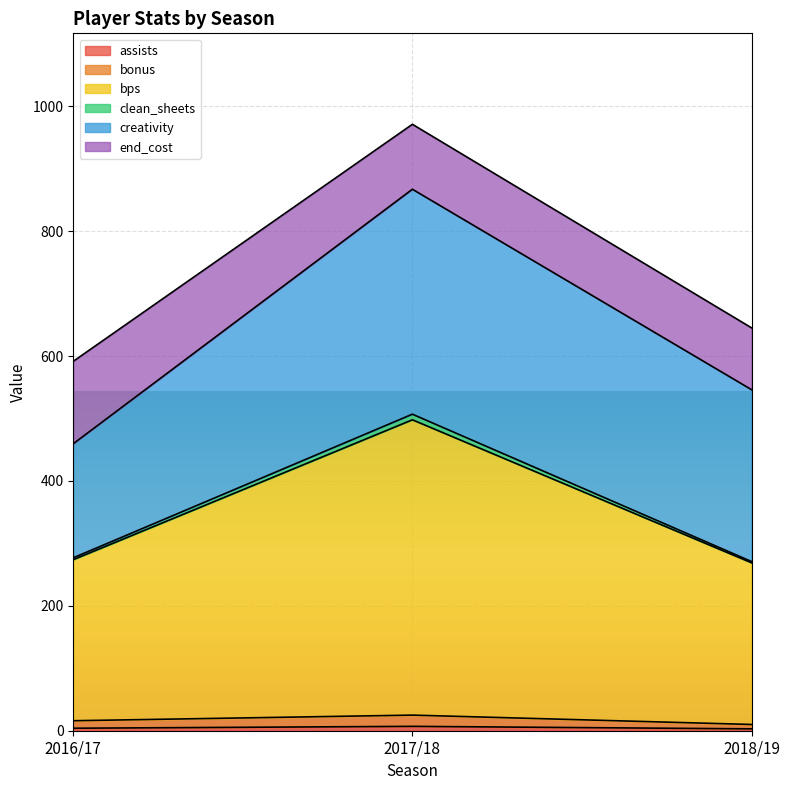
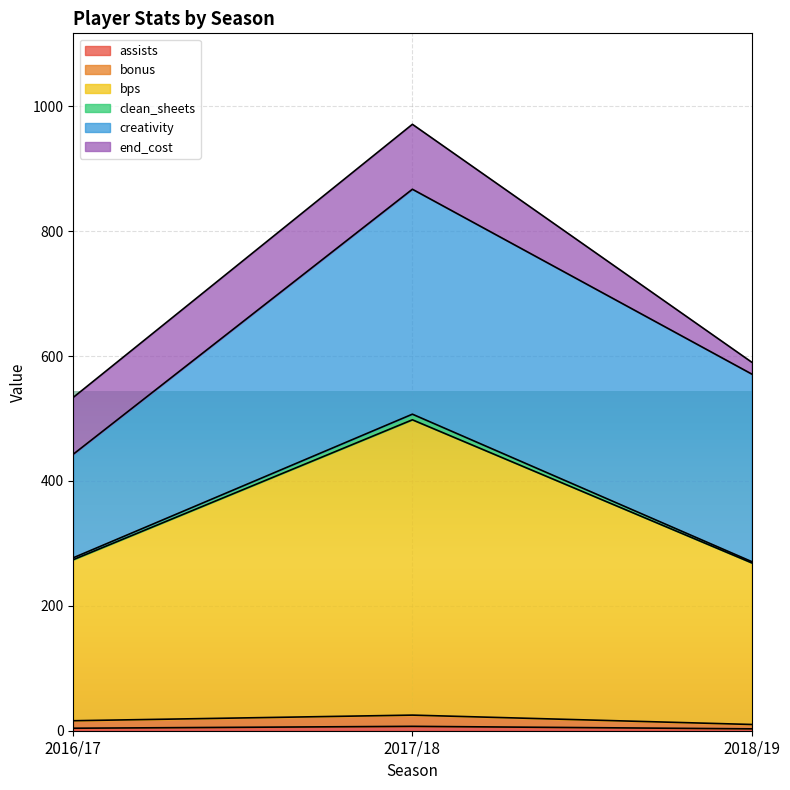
creativity, 2016/17: 180 -> 170
end_cost, 2016/17: 130 -> 90
creativity, 2018/19: 280 -> 300
end_cost, 2018/19: 100 -> 20
